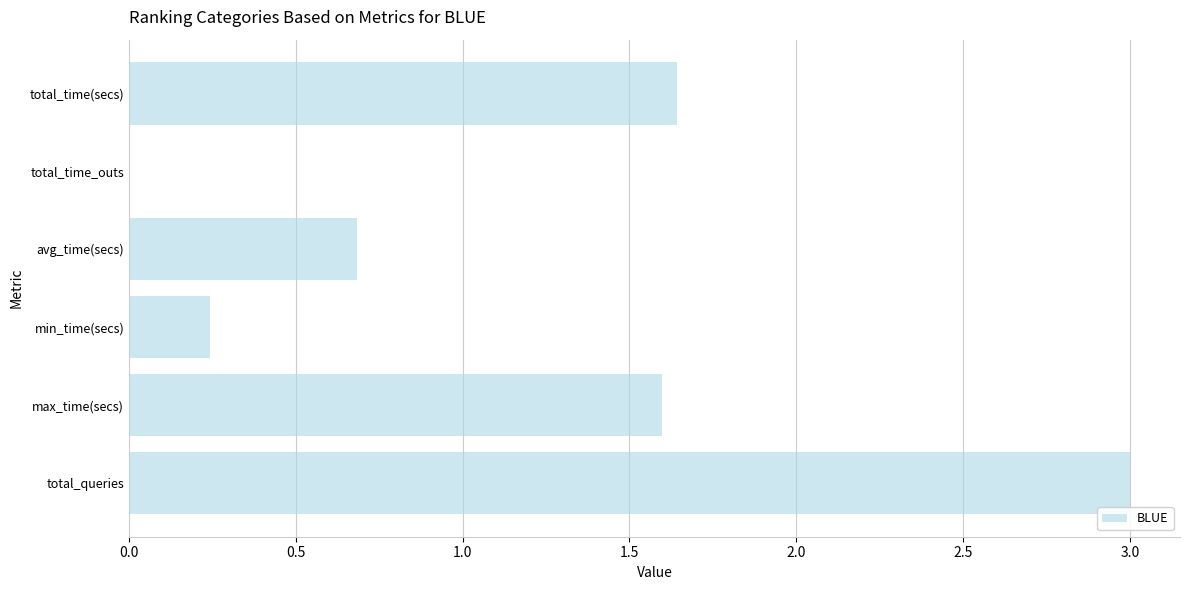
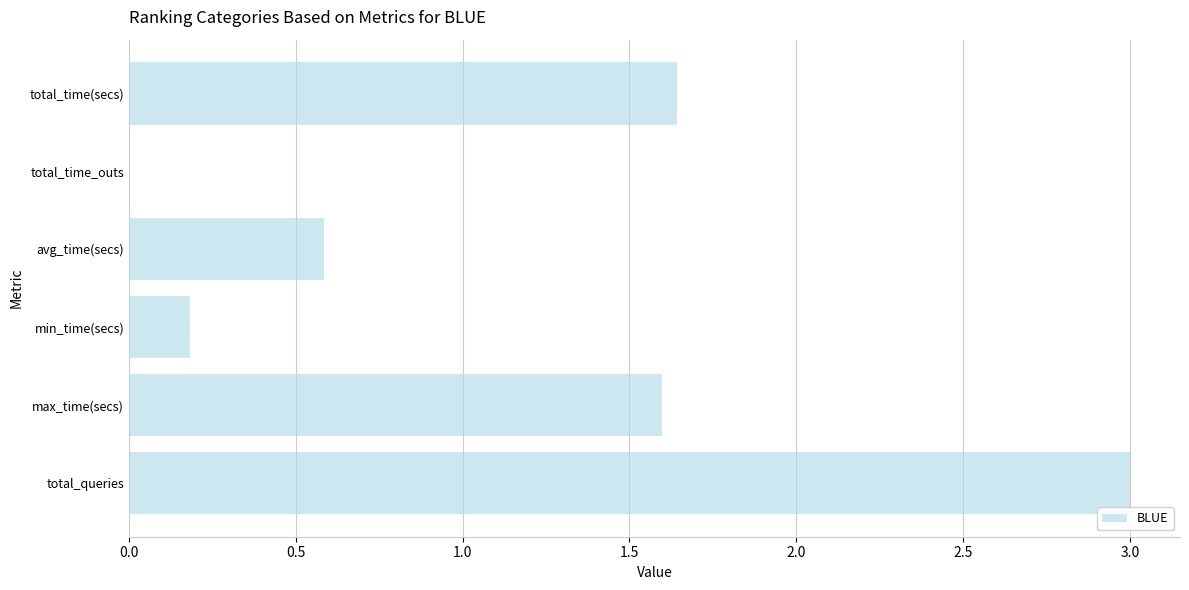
avg_time(secs): 0.68 -> 0.58
min_time(secs): 0.24 -> 0.18
